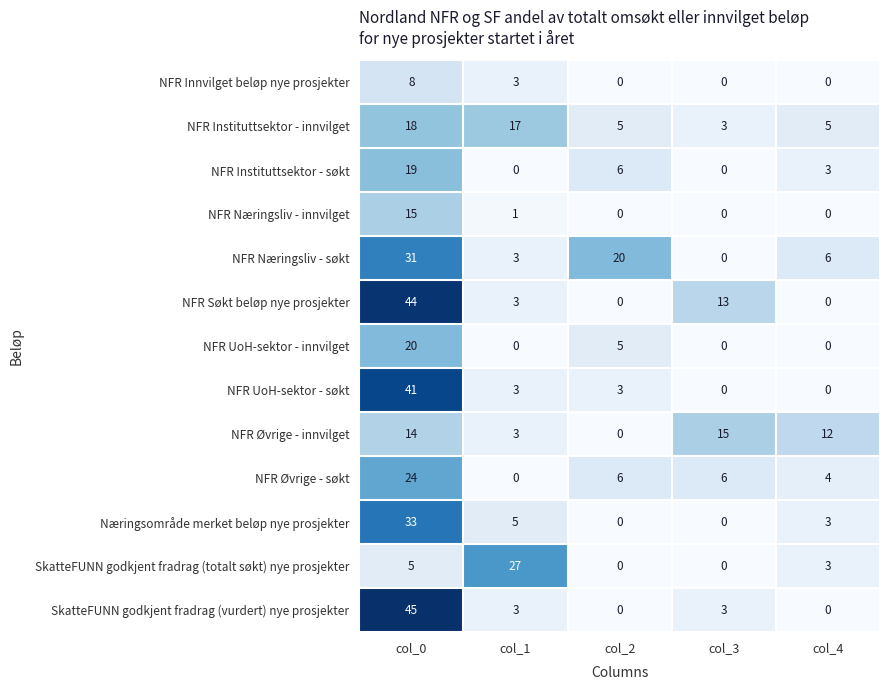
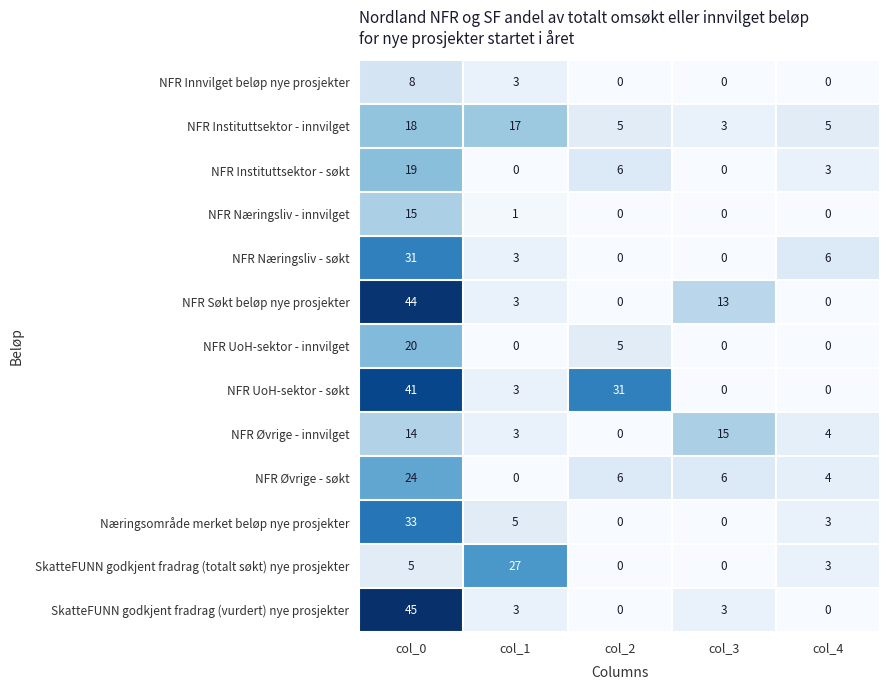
NFR Næringsliv - søkt, col_2: 20 -> 0
NFR UoH-sektor - søkt, col_2: 3 -> 31
NFR Øvrige - innvilget, col_4: 12 -> 4
